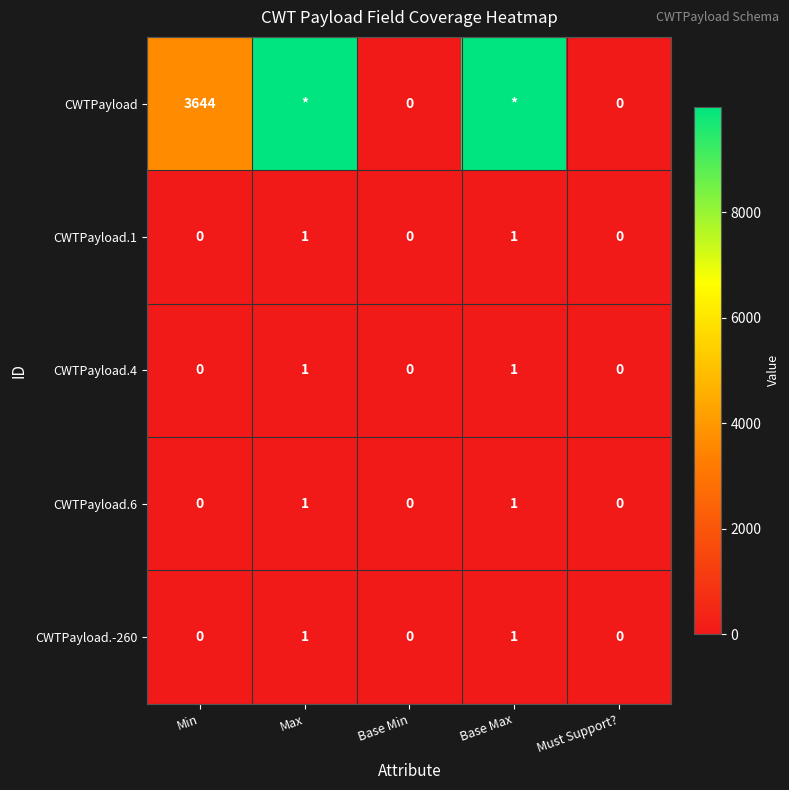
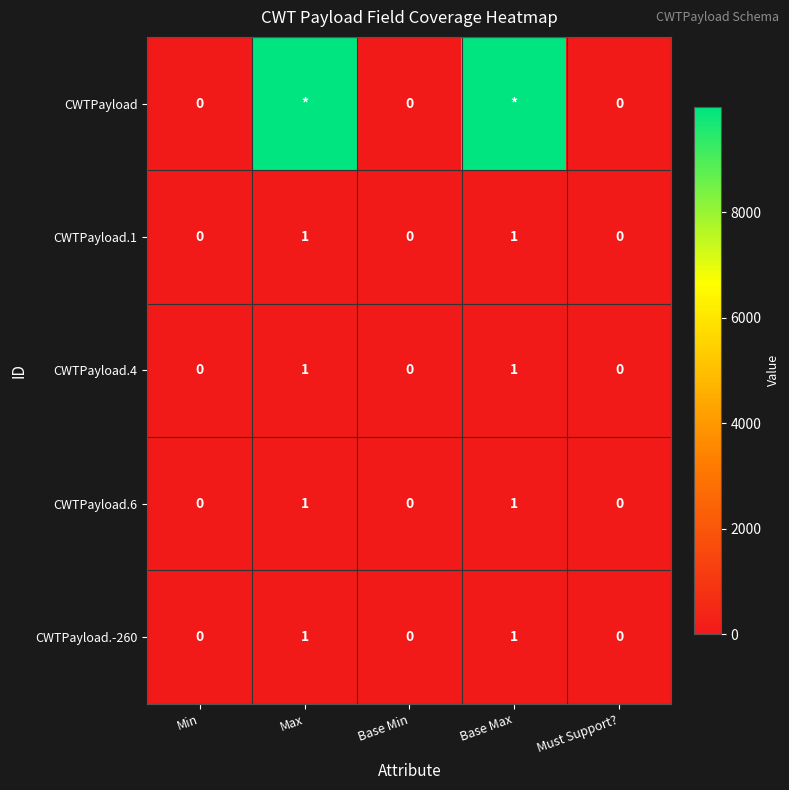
CWTPayload, Min: 3644 -> 0
